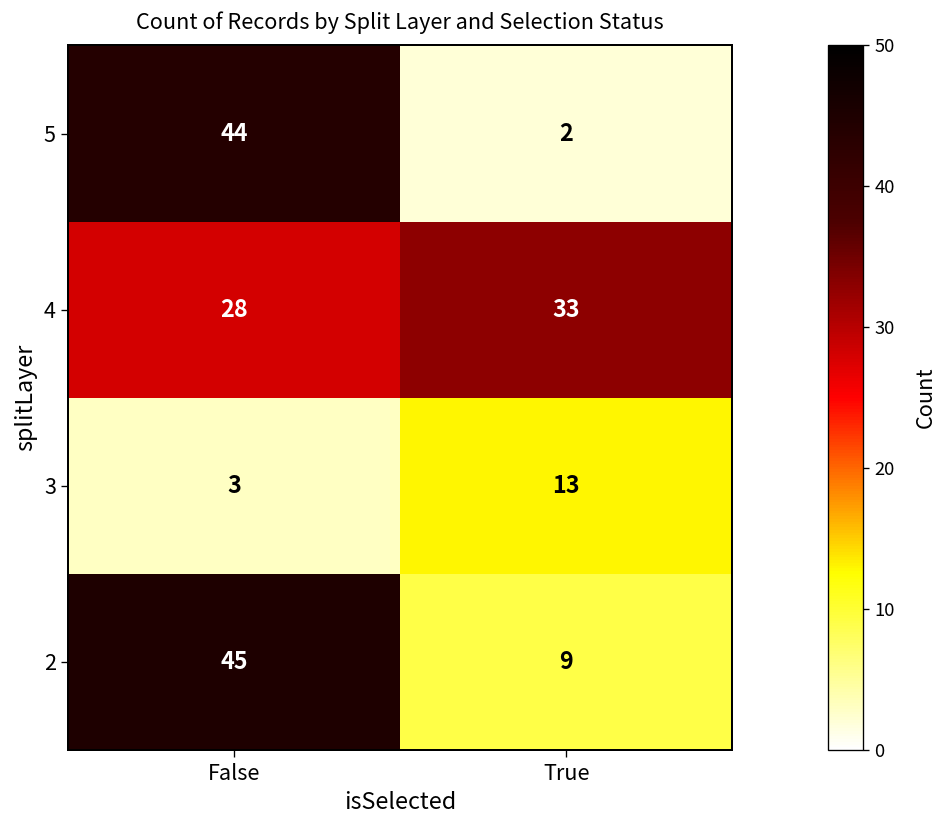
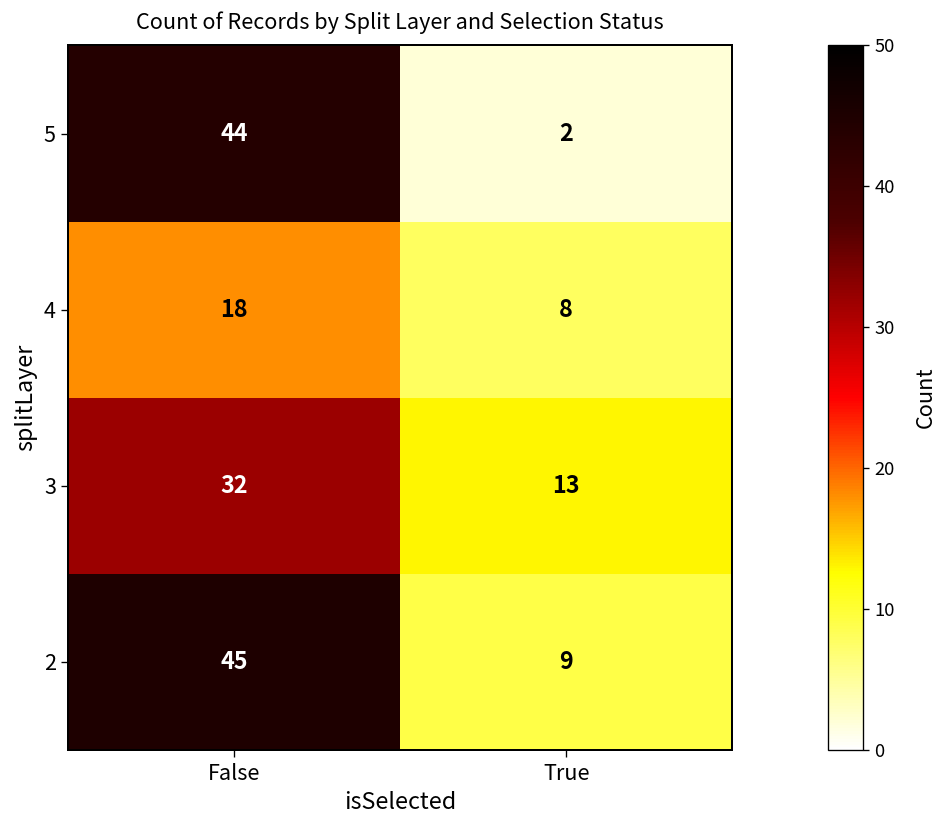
4, False: 28 -> 18
4, True: 33 -> 8
3, False: 3 -> 32
